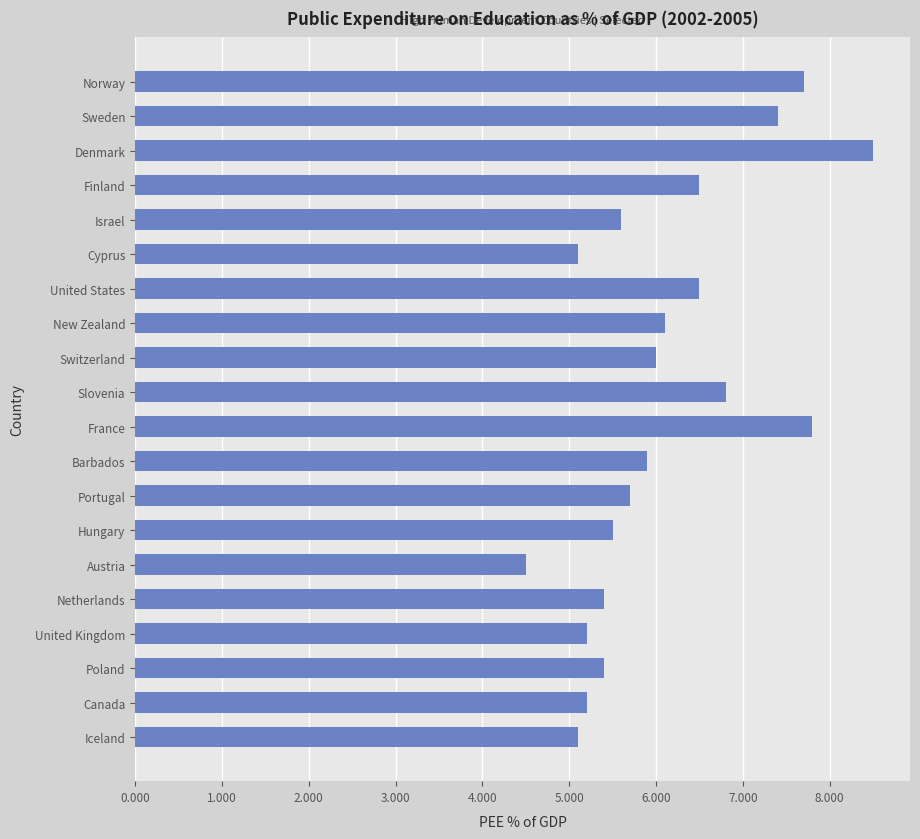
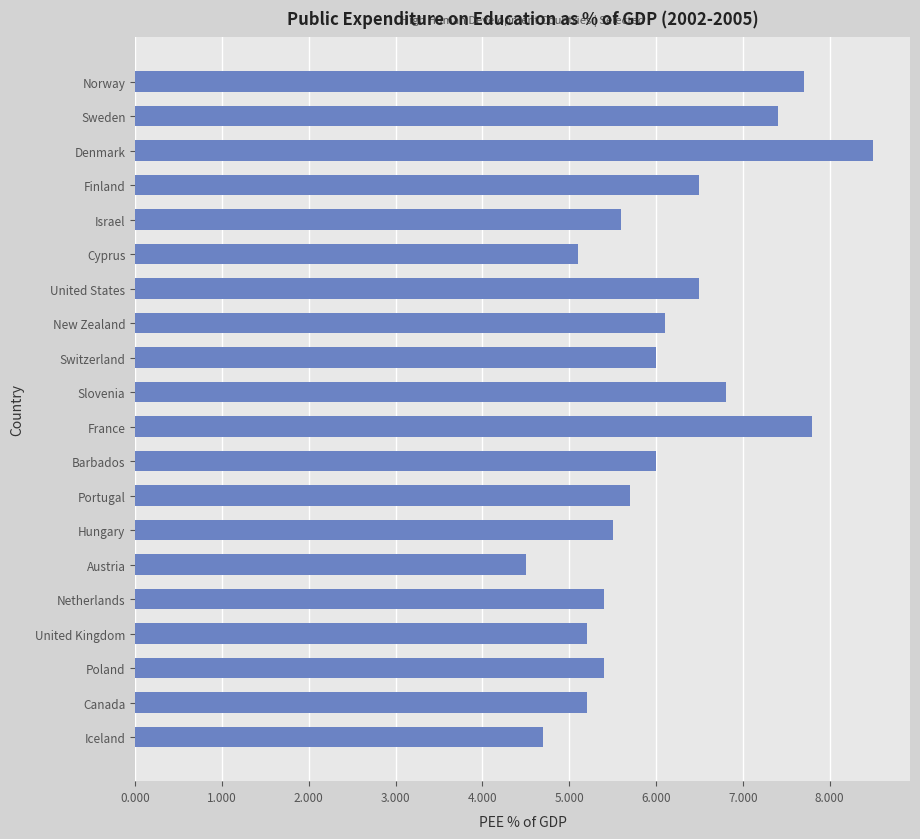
Barbados: 5.9 -> 6.0
Iceland: 5.1 -> 4.7
